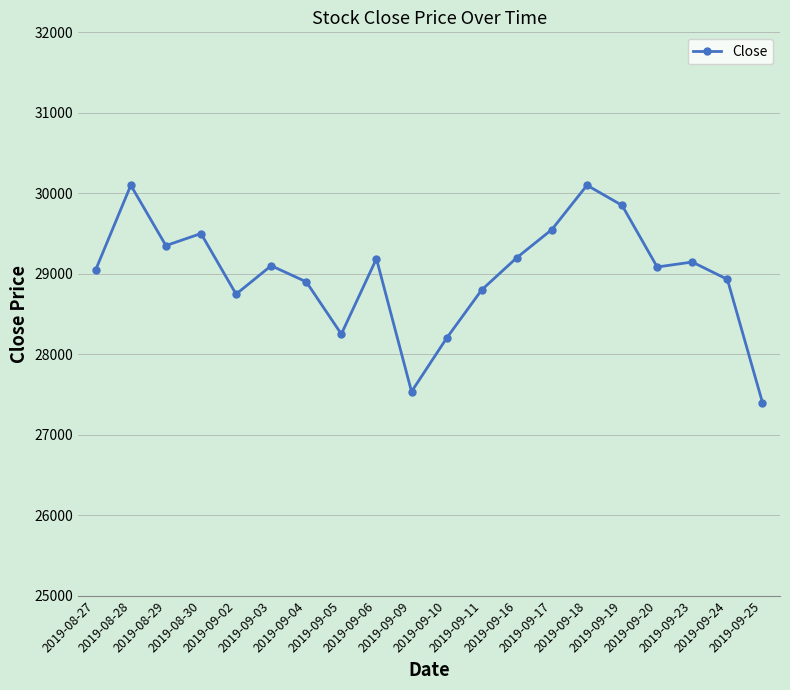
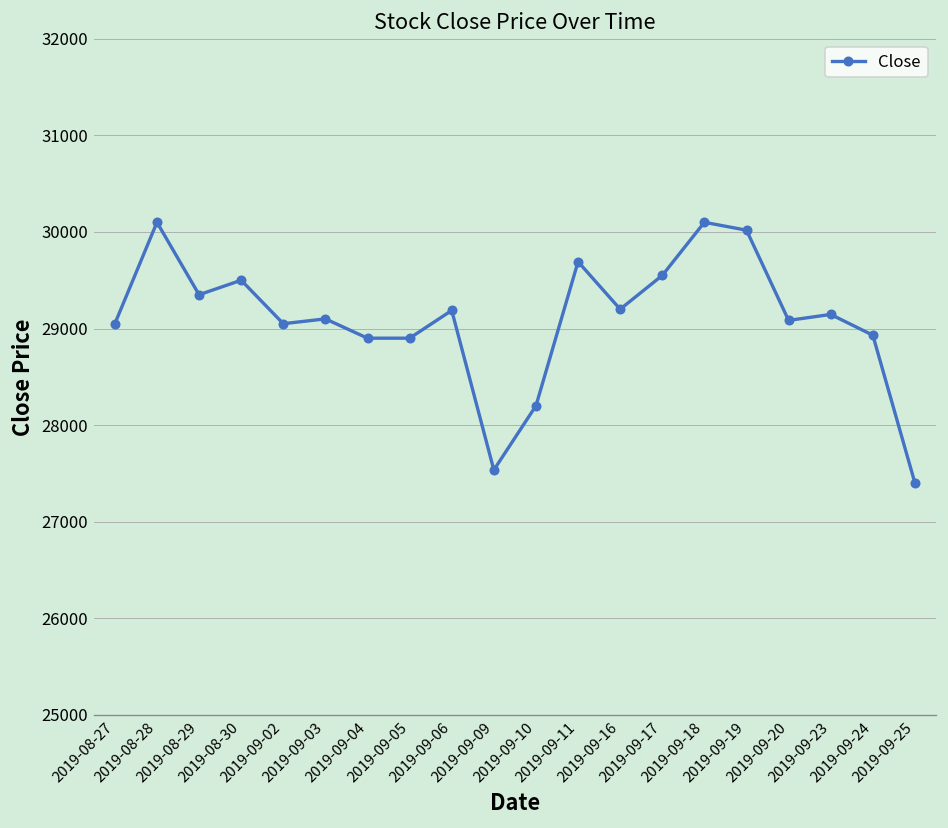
2019-09-02: 28700 -> 29100
2019-09-05: 28300 -> 28900
2019-09-11: 28800 -> 29700
2019-09-19: 29900 -> 30000
